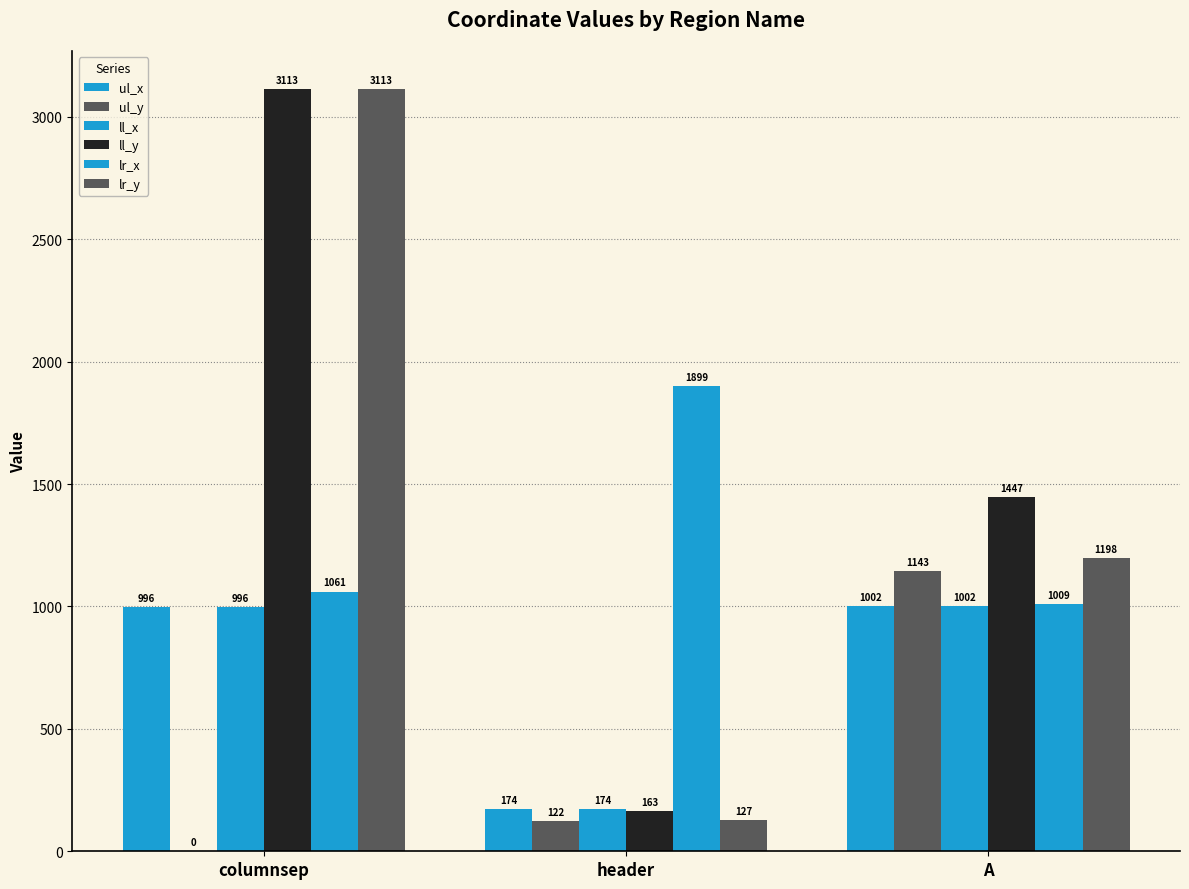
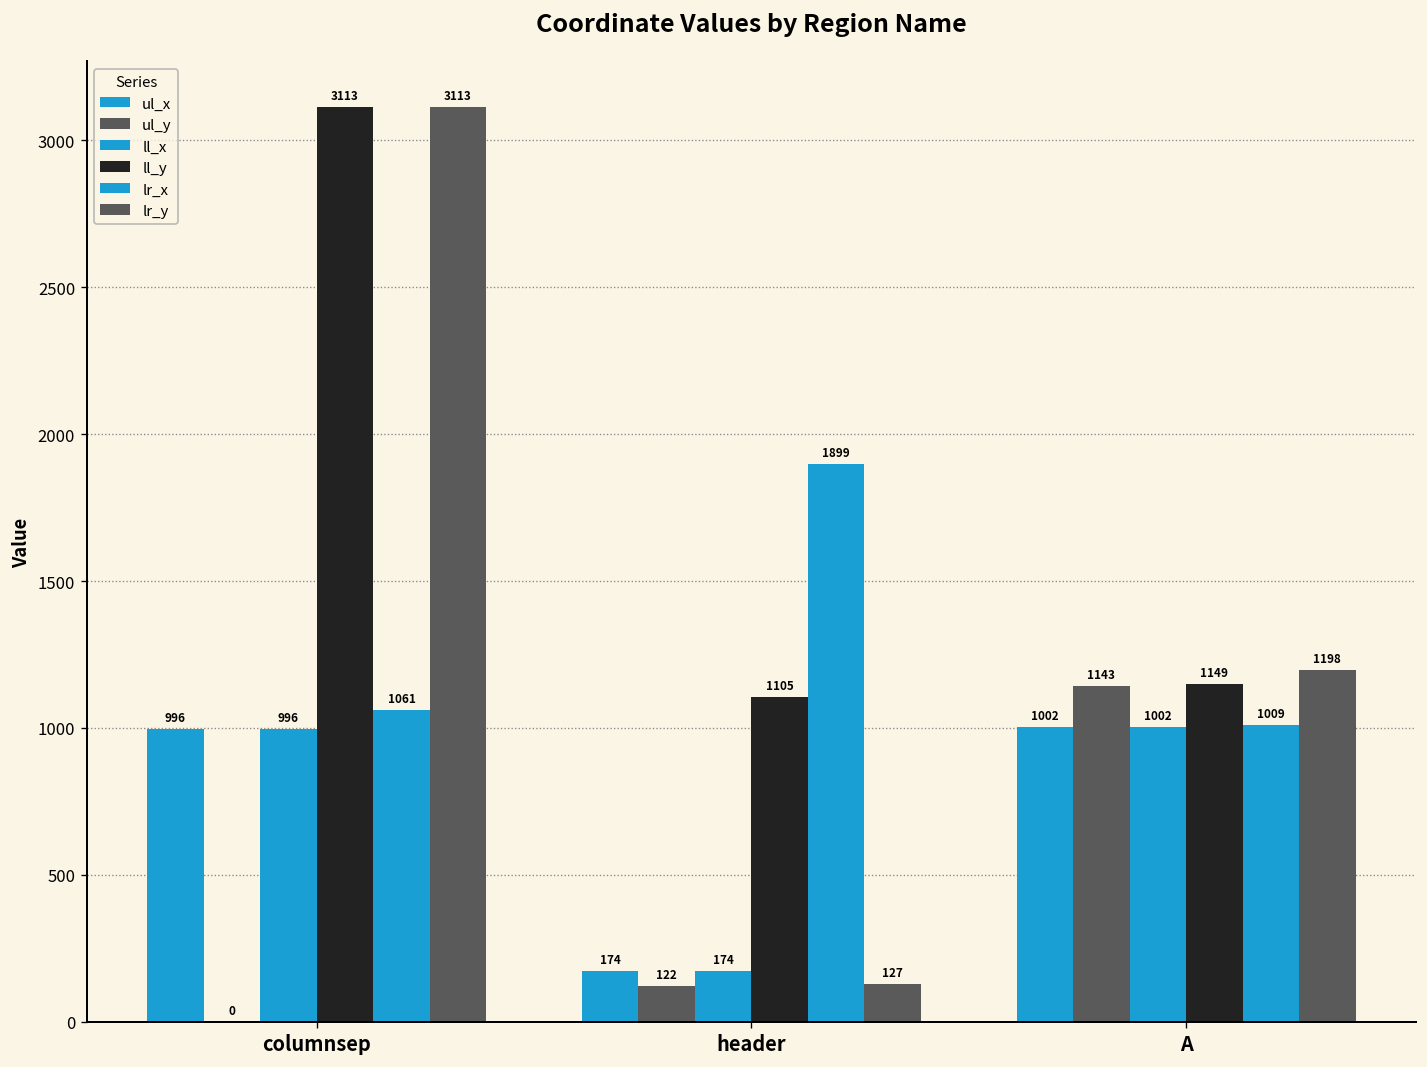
ll_y, header: 163 -> 1105
ll_y, A: 1447 -> 1149
